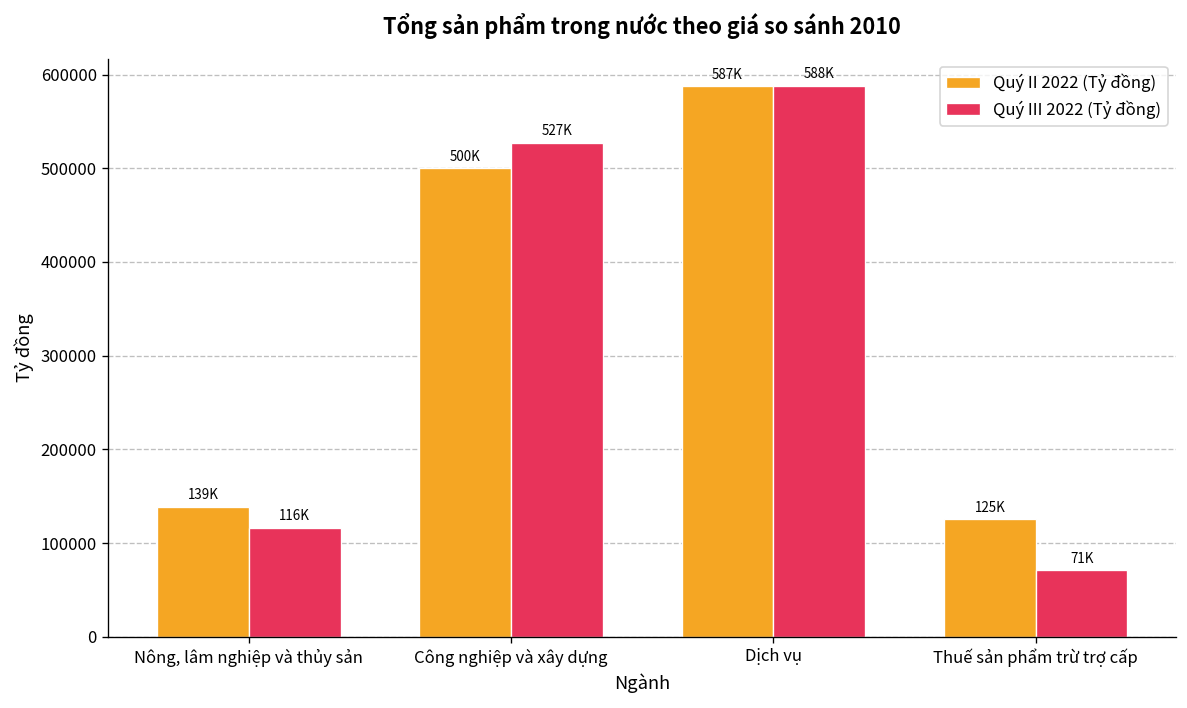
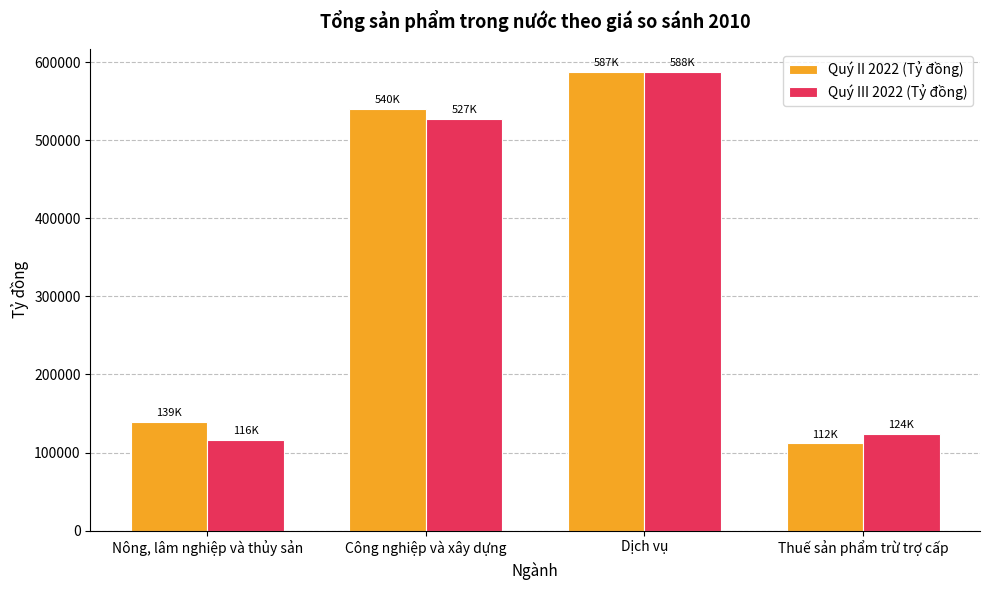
Quý II 2022 (Tỷ đồng), Công nghiệp và xây dựng: 500K -> 540K
Quý II 2022 (Tỷ đồng), Thuế sản phẩm trừ trợ cấp: 125K -> 112K
Quý III 2022 (Tỷ đồng), Thuế sản phẩm trừ trợ cấp: 71K -> 124K
